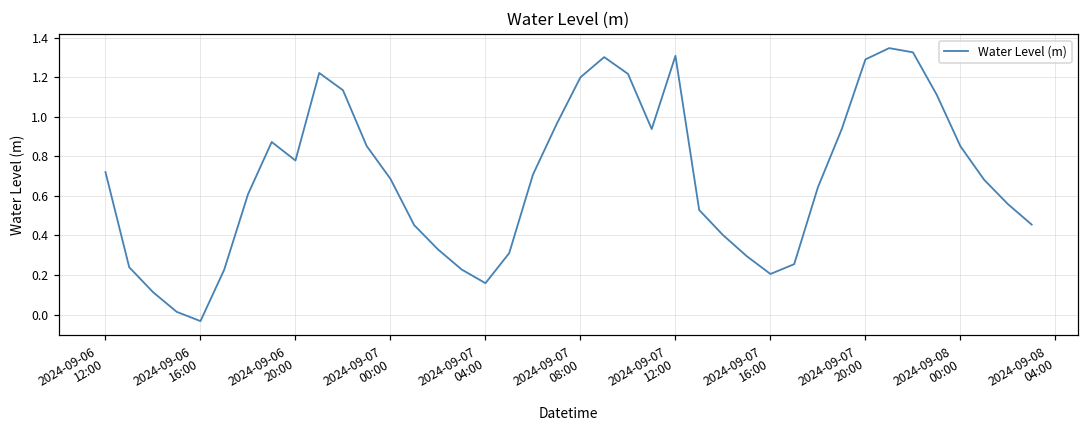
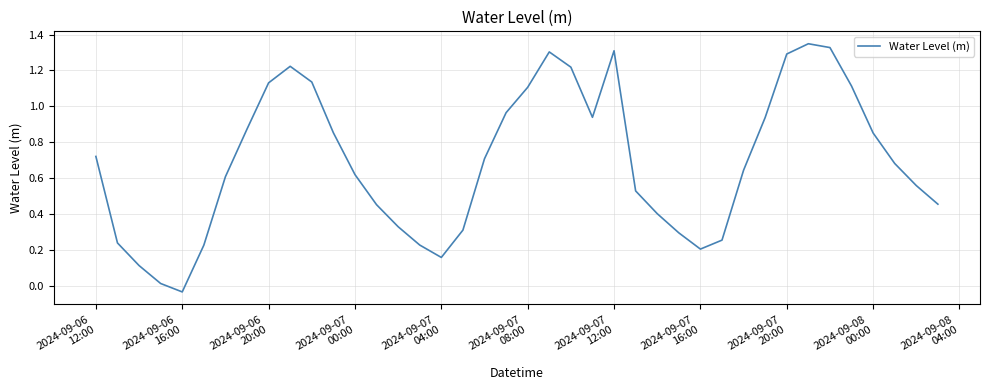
2024-09-06 20:00: 0.78 -> 1.13
2024-09-07 00:00: 0.69 -> 0.62
2024-09-07 08:00: 1.20 -> 1.11
